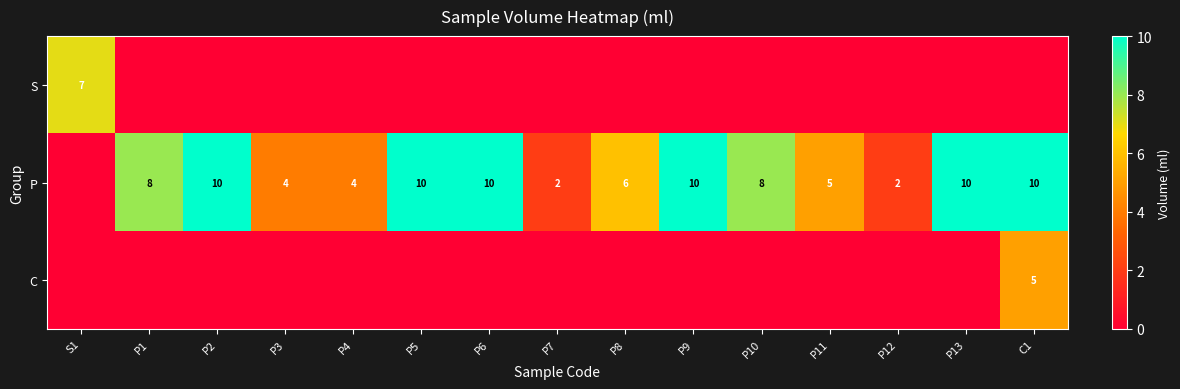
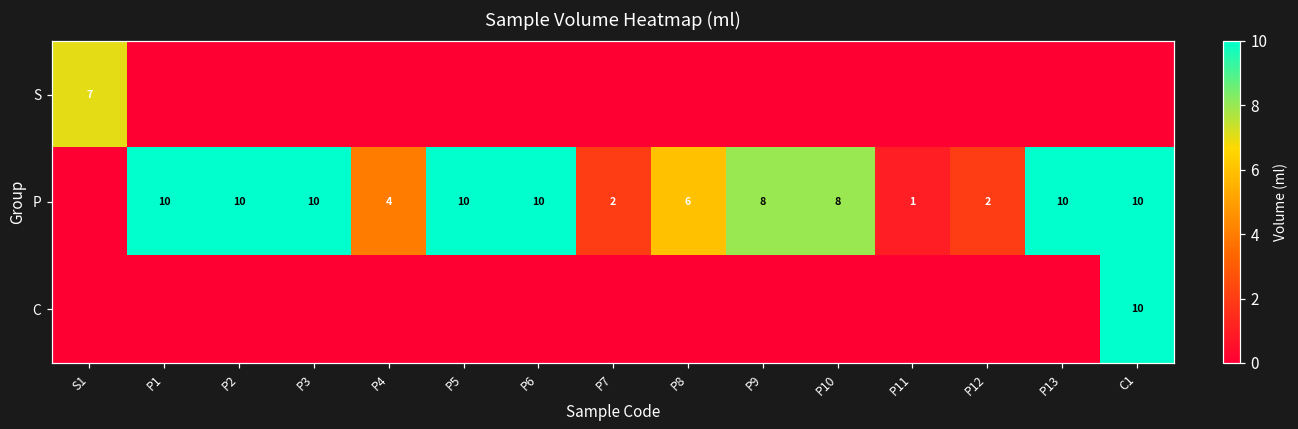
P, P1: 8 -> 10
P, P3: 4 -> 10
P, P9: 10 -> 8
P, P11: 5 -> 1
C, C1: 5 -> 10
